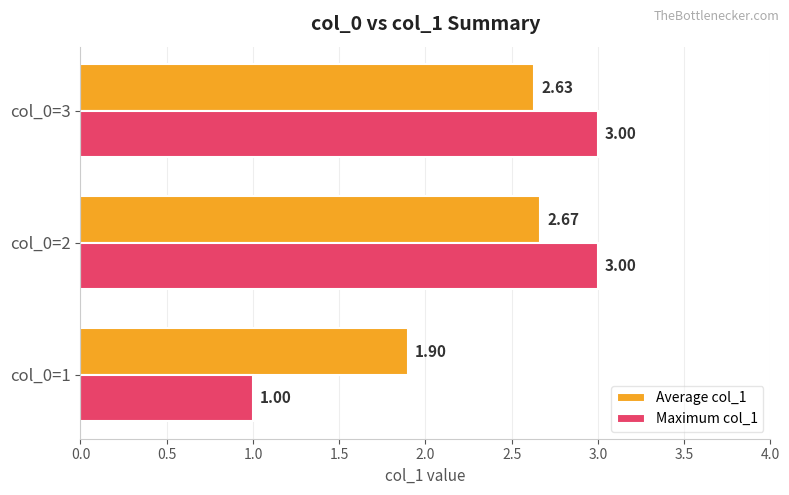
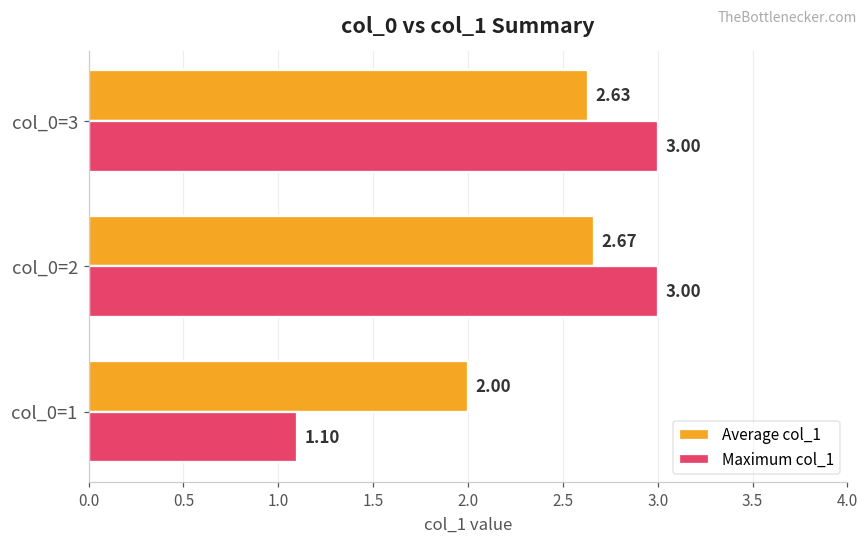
Average col_1, col_0=1: 1.90 -> 2.00
Maximum col_1, col_0=1: 1.00 -> 1.10
